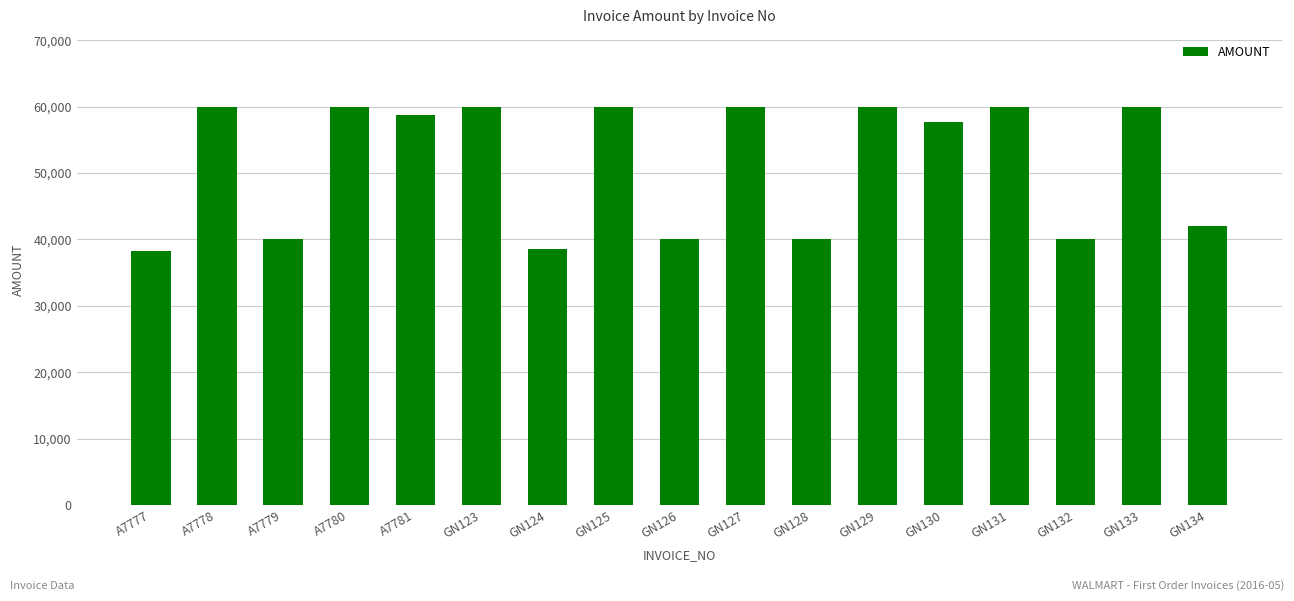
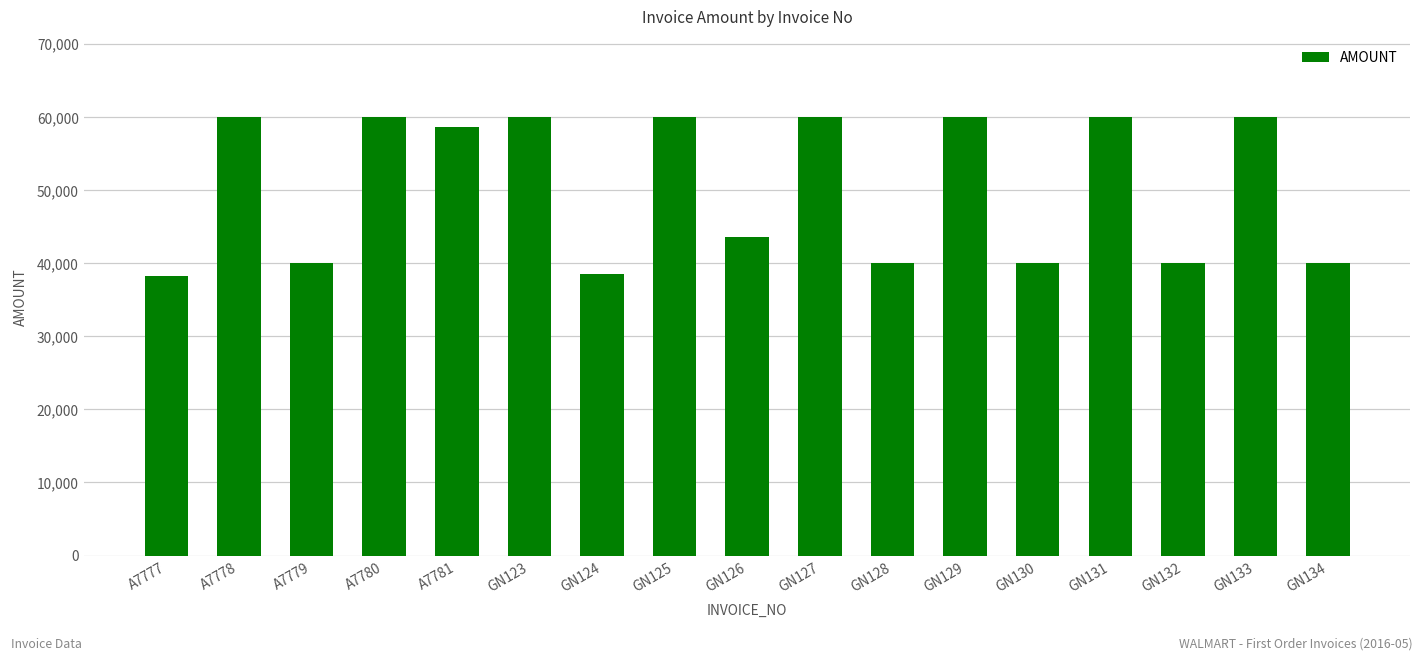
GN126: 40,000 -> 44,000
GN130: 58,000 -> 40,000
GN134: 42,000 -> 40,000
